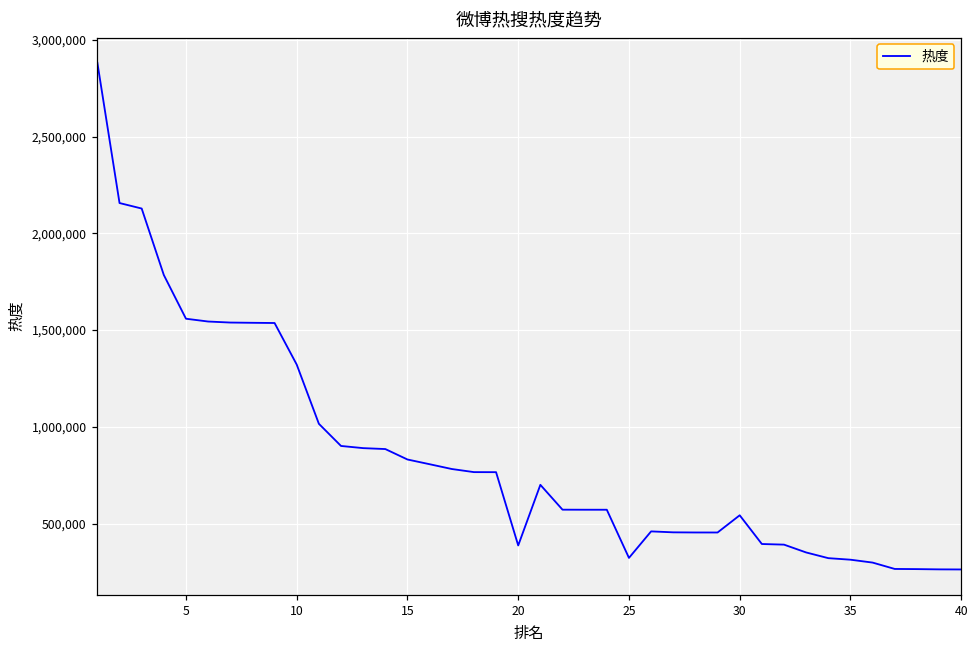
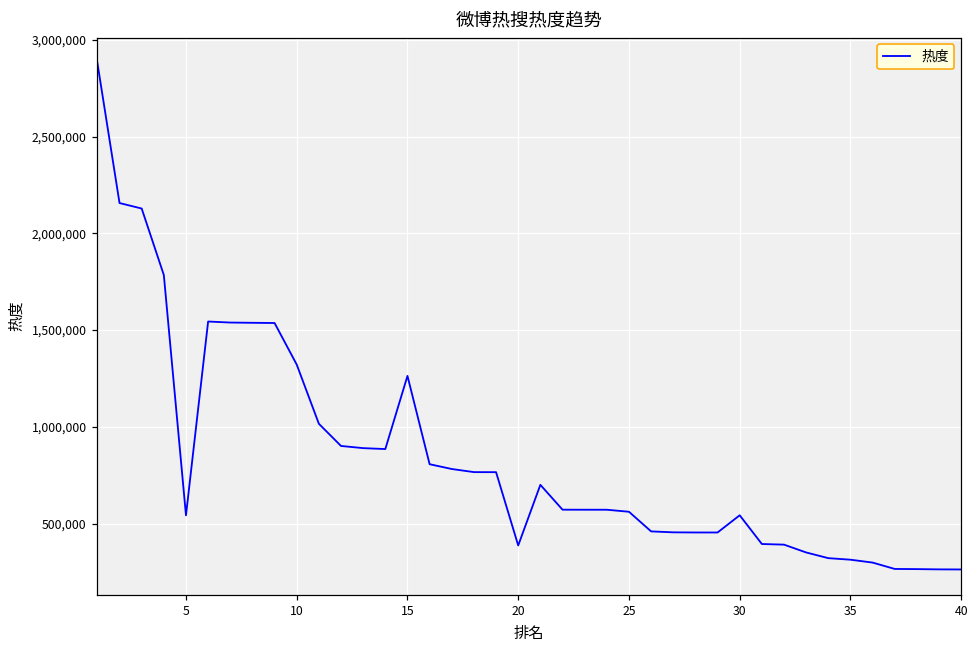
5: 1,560,000 -> 540,000
15: 830,000 -> 1,260,000
25: 320,000 -> 560,000
